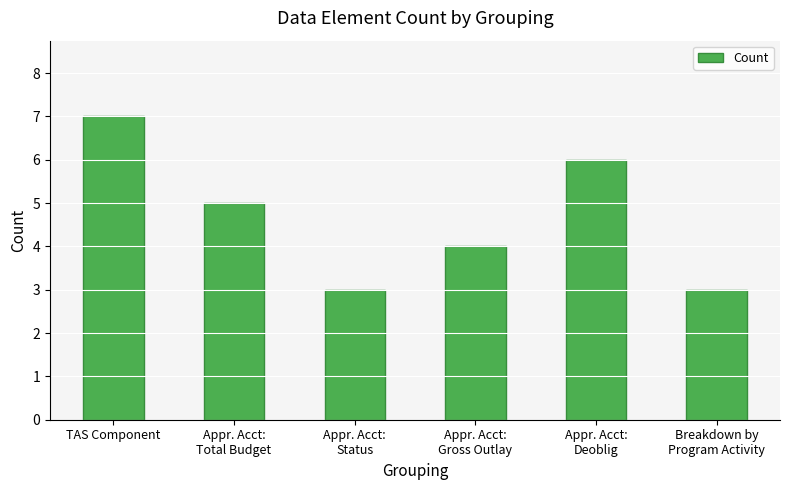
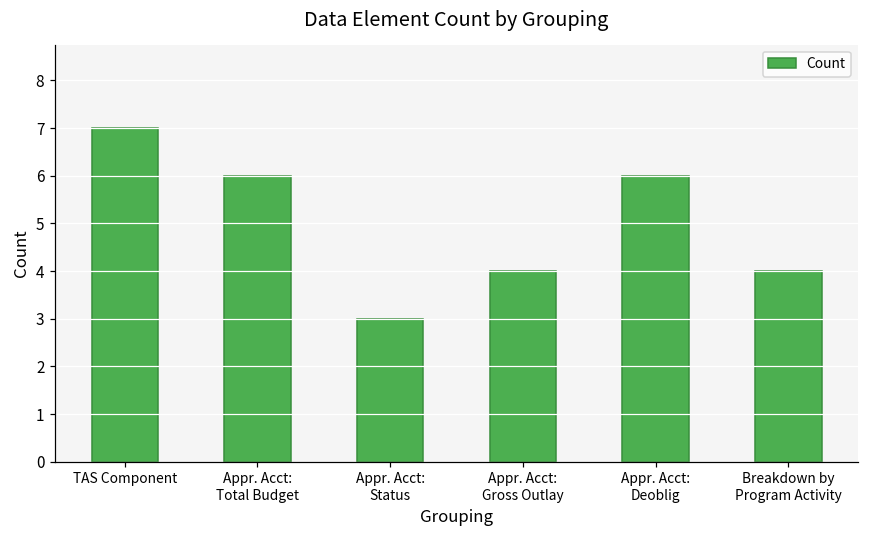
Appr. Acct: Total Budget: 5 -> 6
Breakdown by Program Activity: 3 -> 4
